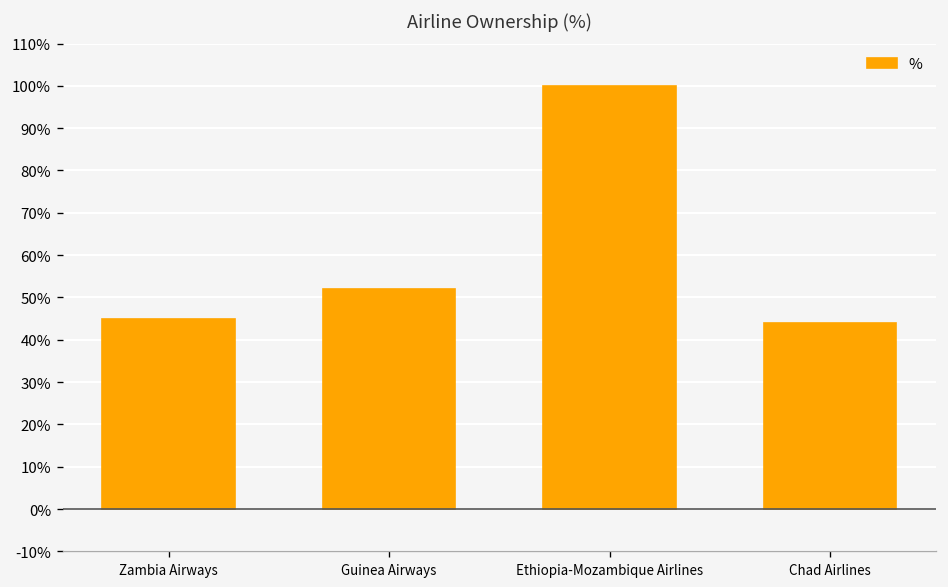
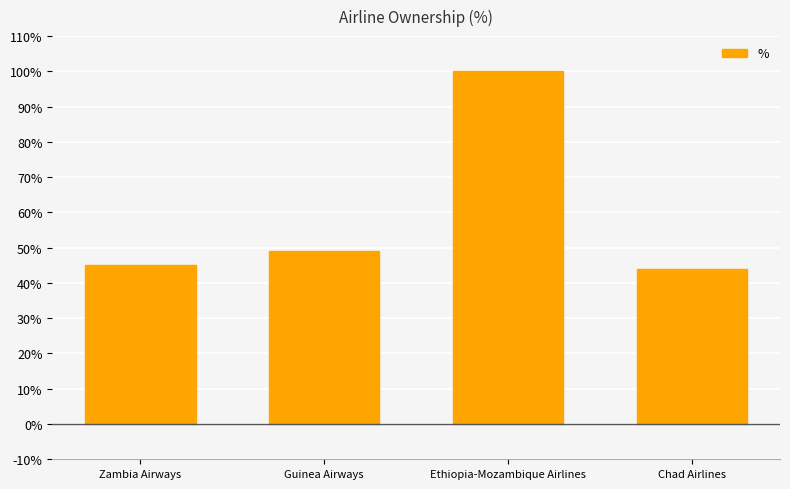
Guinea Airways: 52% -> 49%
